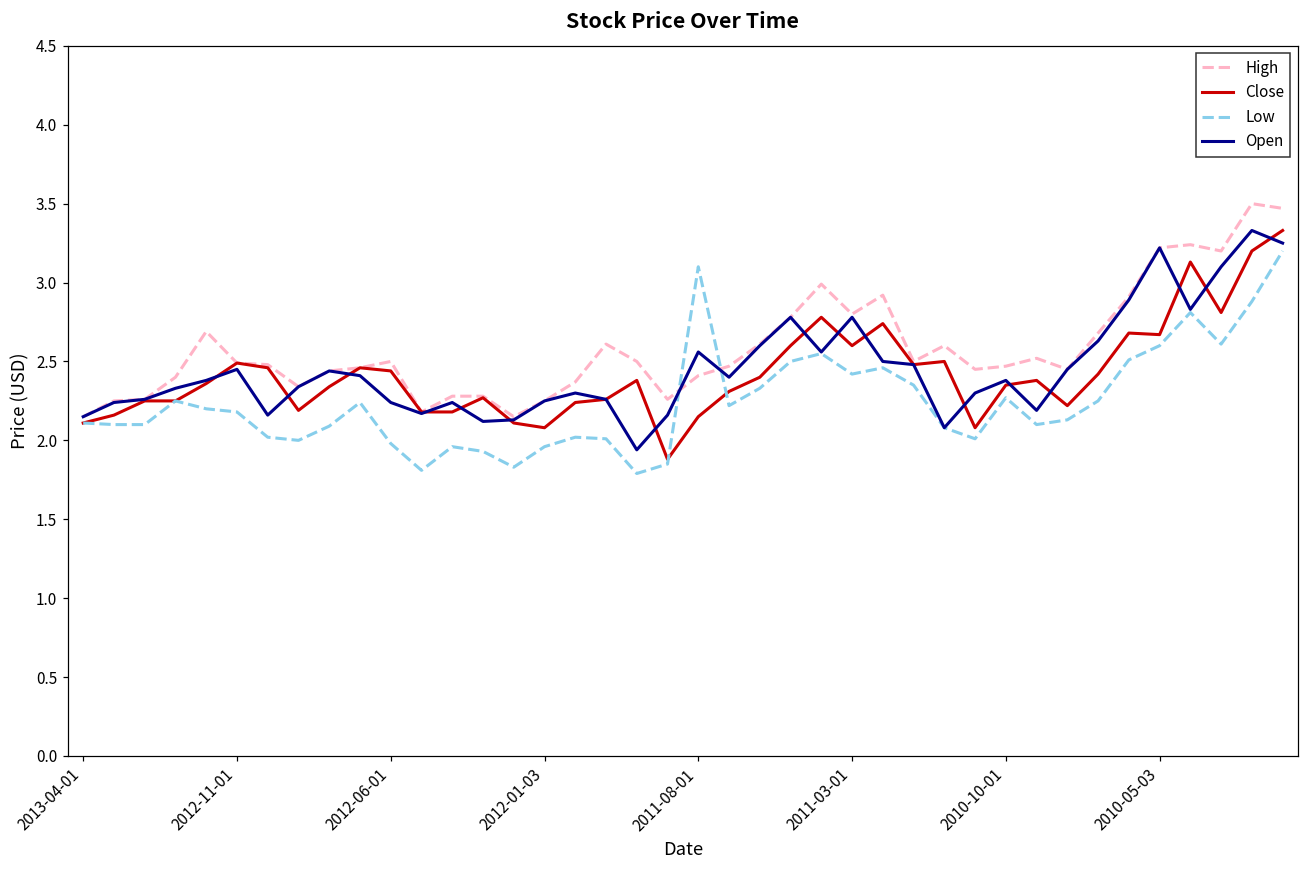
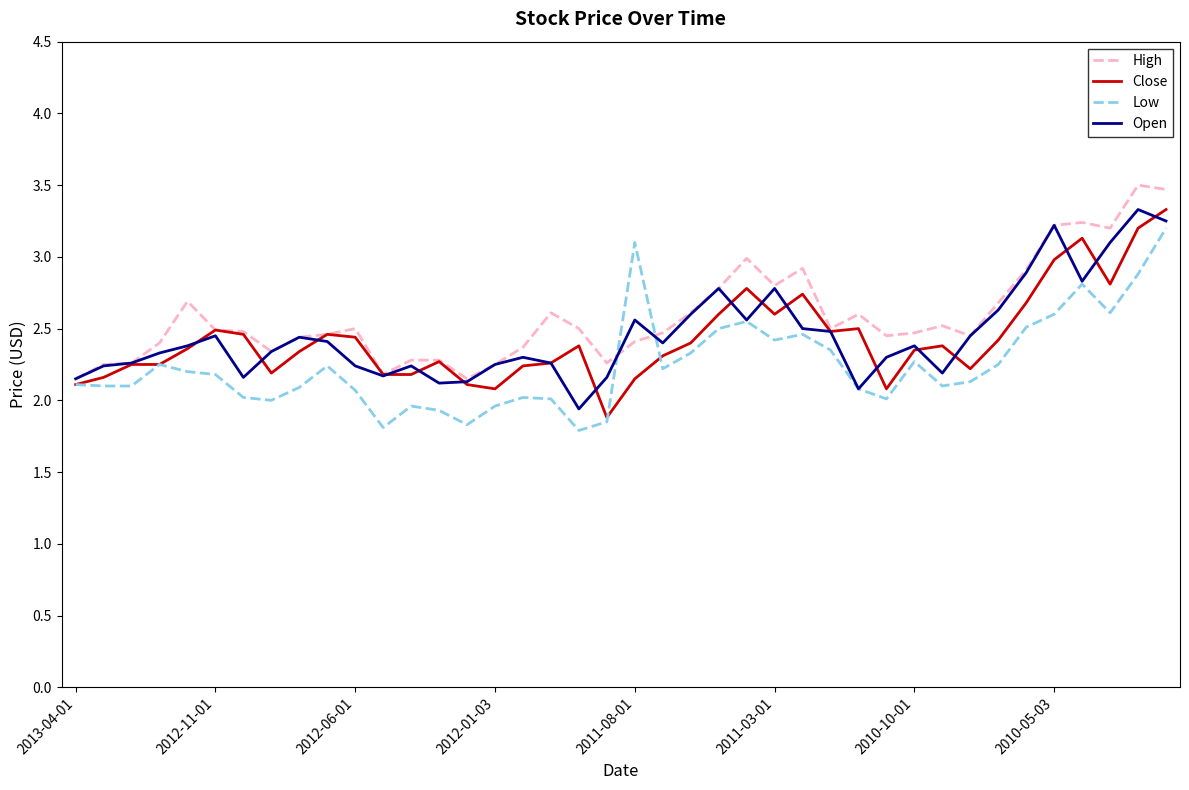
Low, 2012-06-01: 1.98 -> 2.07
Close, 2010-05-03: 2.67 -> 2.98
